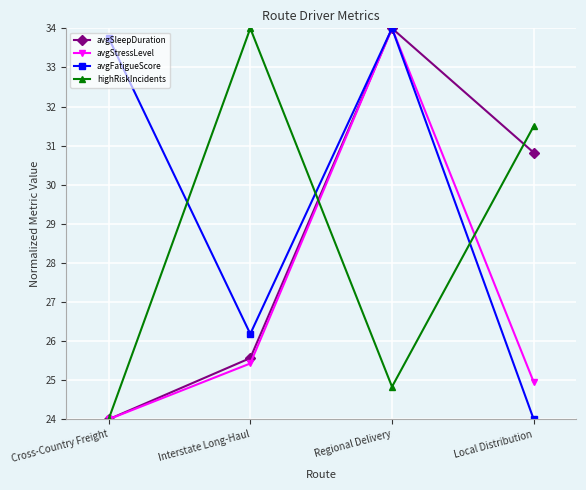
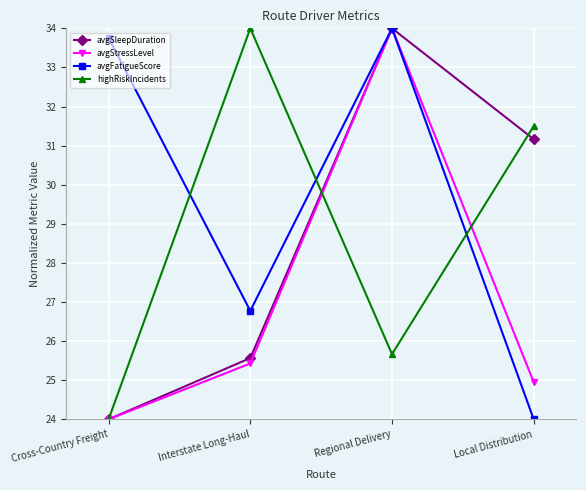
avgFatigueScore, Interstate Long-Haul: 26.2 -> 26.8
highRiskIncidents, Regional Delivery: 24.8 -> 25.7
avgSleepDuration, Local Distribution: 30.8 -> 31.2
